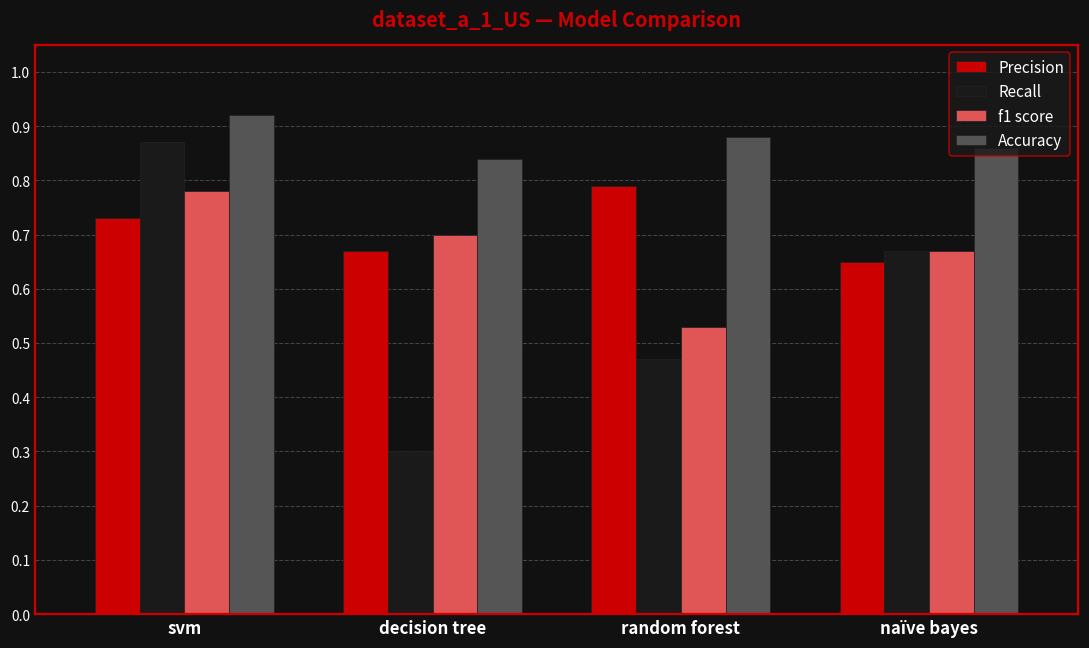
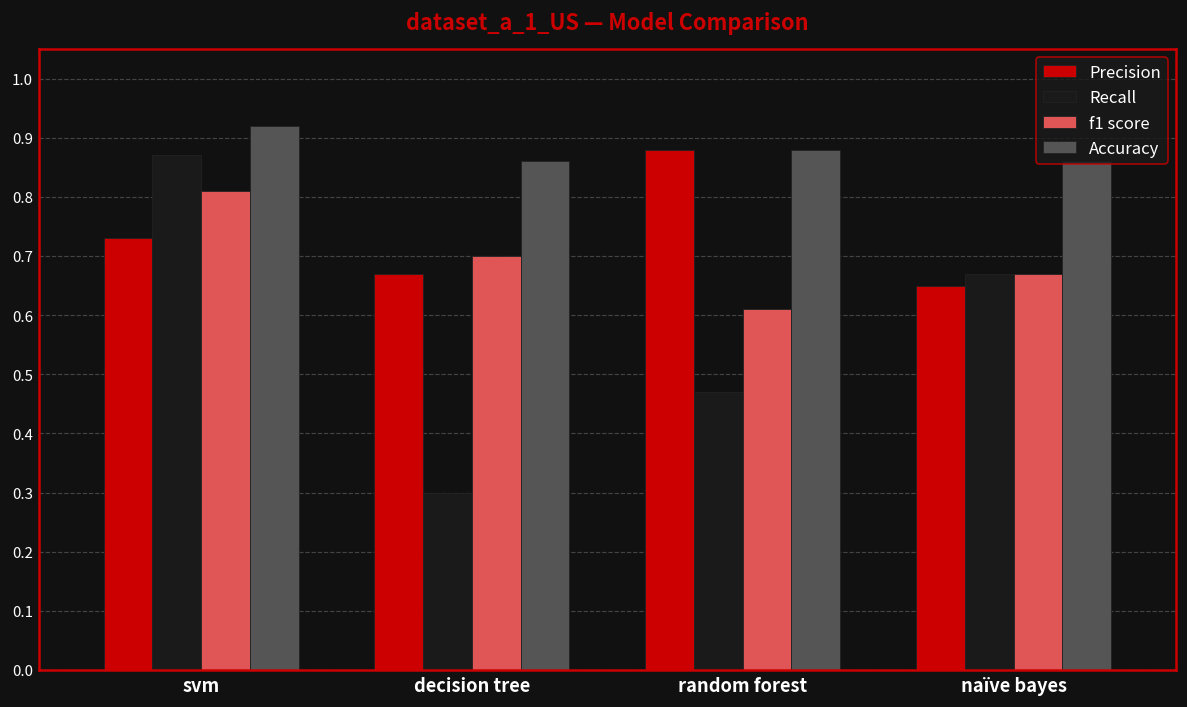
f1 score, svm: 0.78 -> 0.81
Accuracy, decision tree: 0.84 -> 0.86
Precision, random forest: 0.79 -> 0.88
f1 score, random forest: 0.53 -> 0.61
